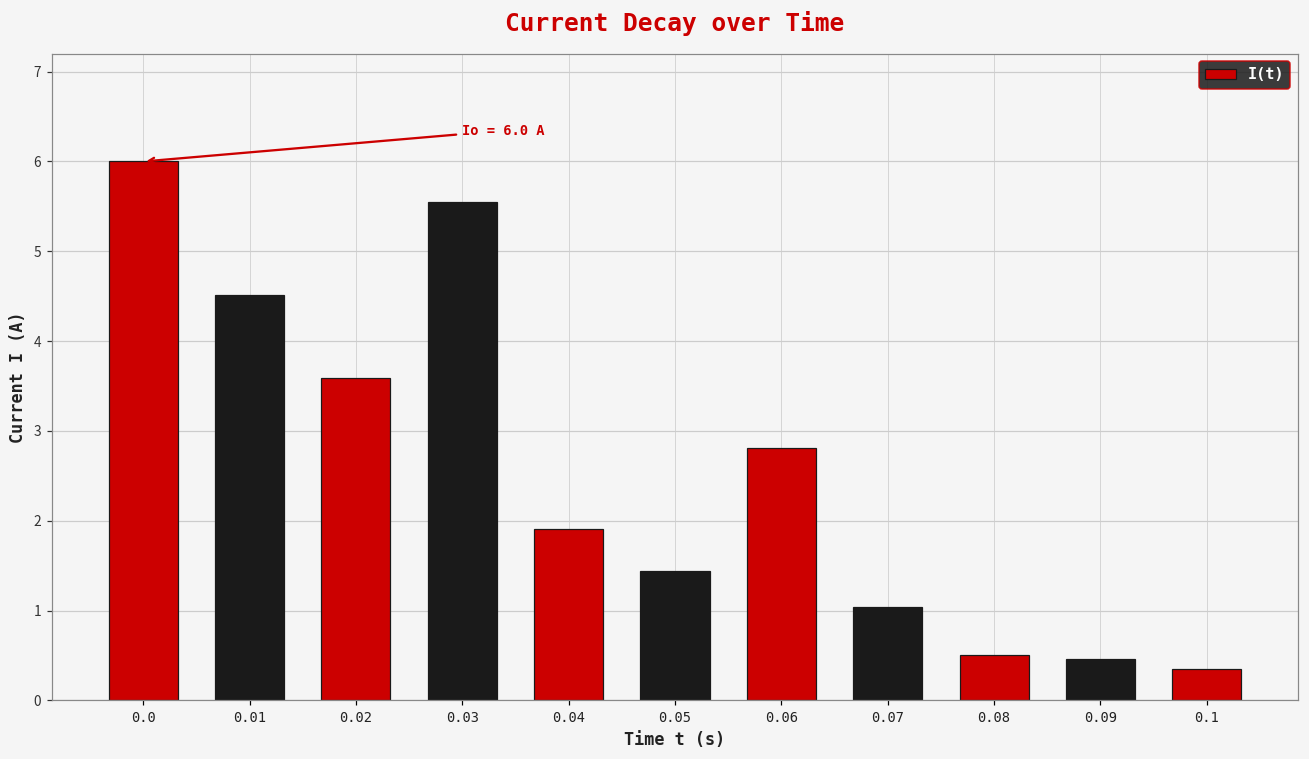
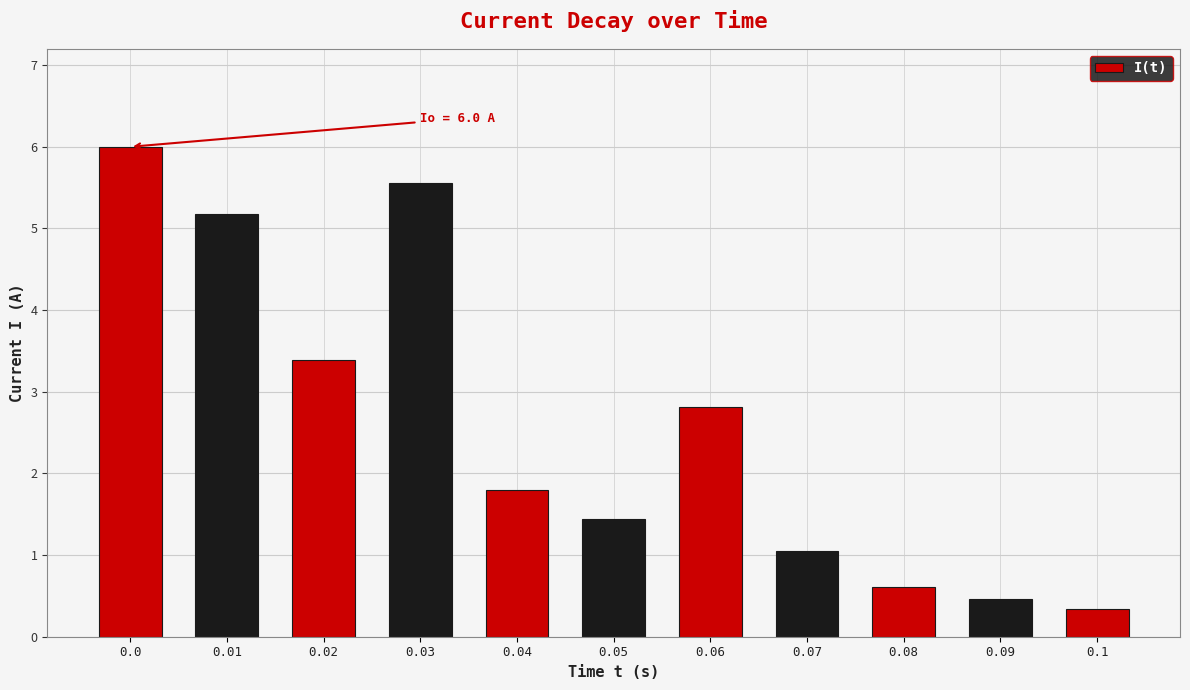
0.01: 4.5 -> 5.2
0.02: 3.6 -> 3.4
0.04: 1.9 -> 1.8
0.08: 0.5 -> 0.6
